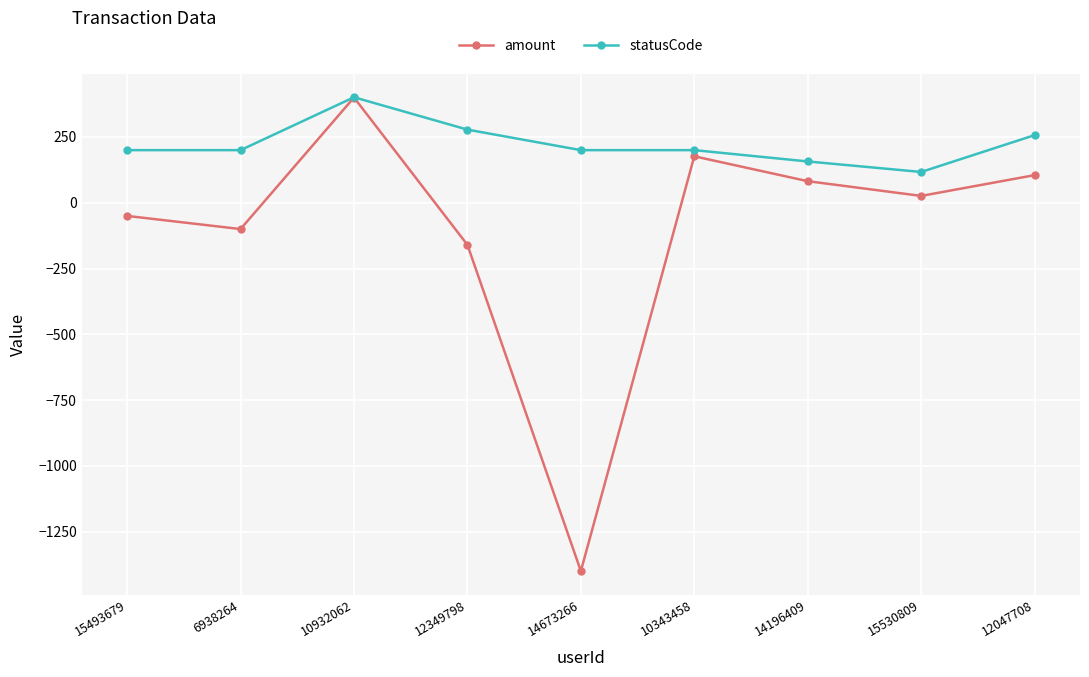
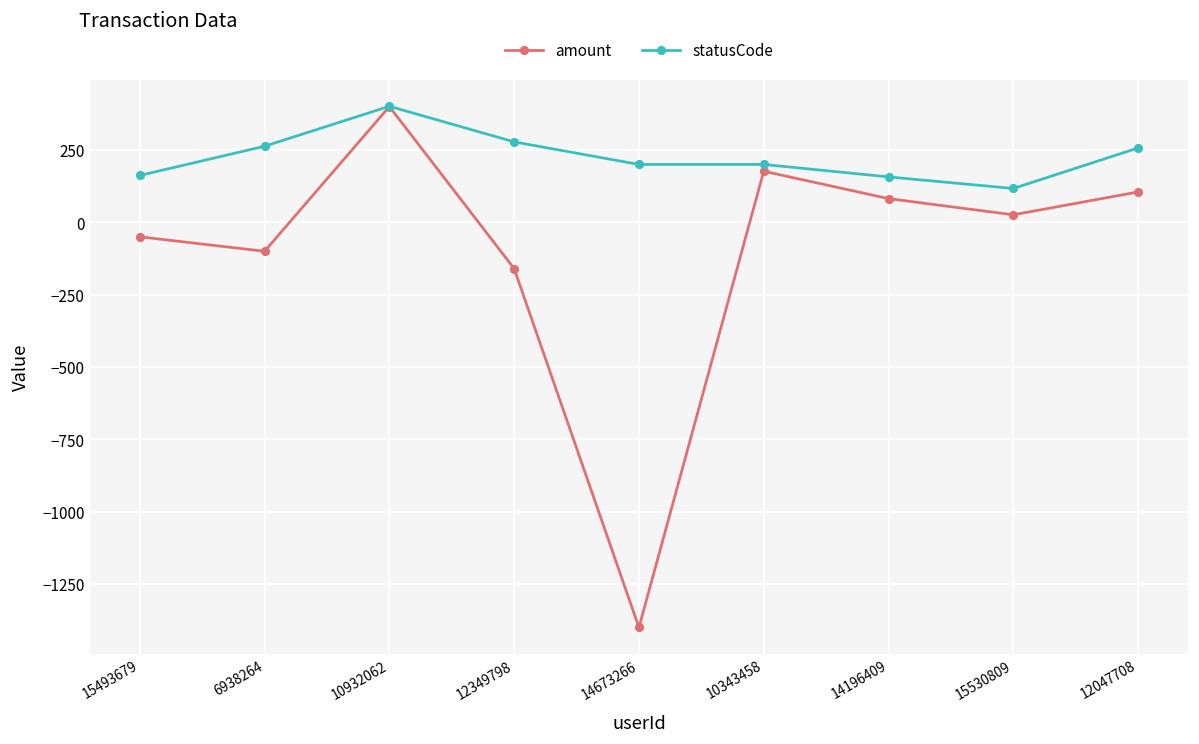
statusCode, 15493679: 200 -> 160
statusCode, 6938264: 200 -> 260
